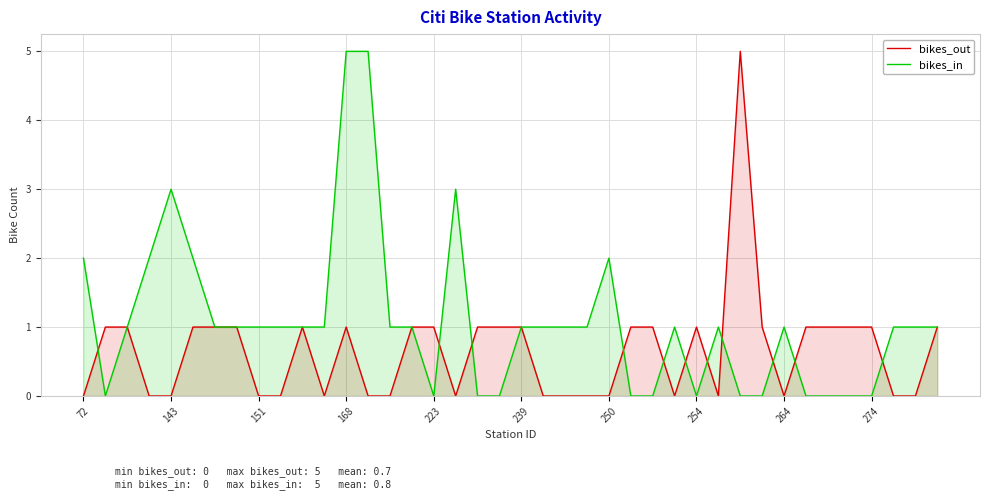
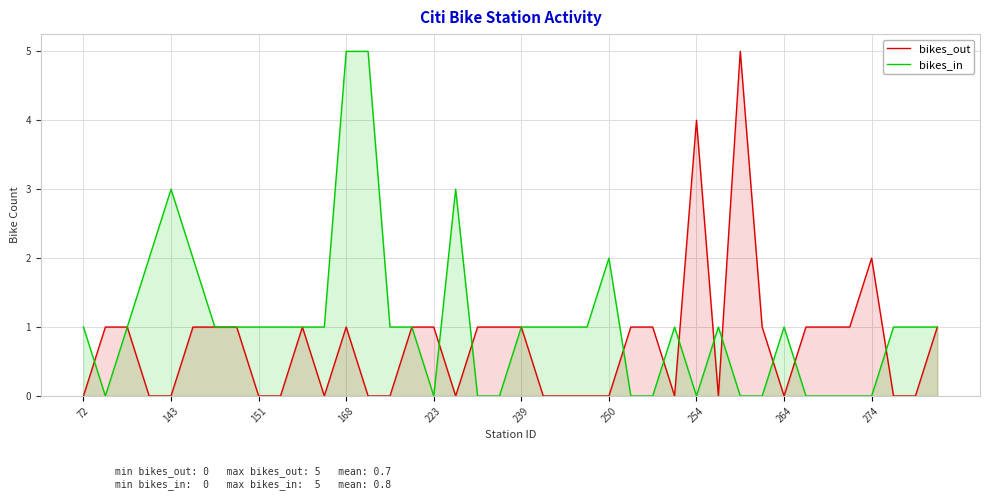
bikes_in, 72: 2 -> 1
bikes_out, 254: 1 -> 4
bikes_out, 274: 1 -> 2
